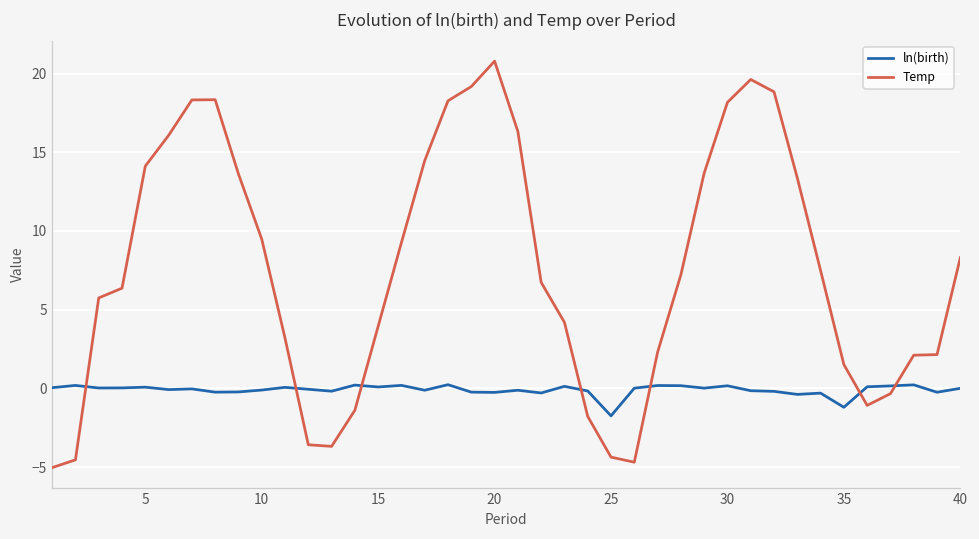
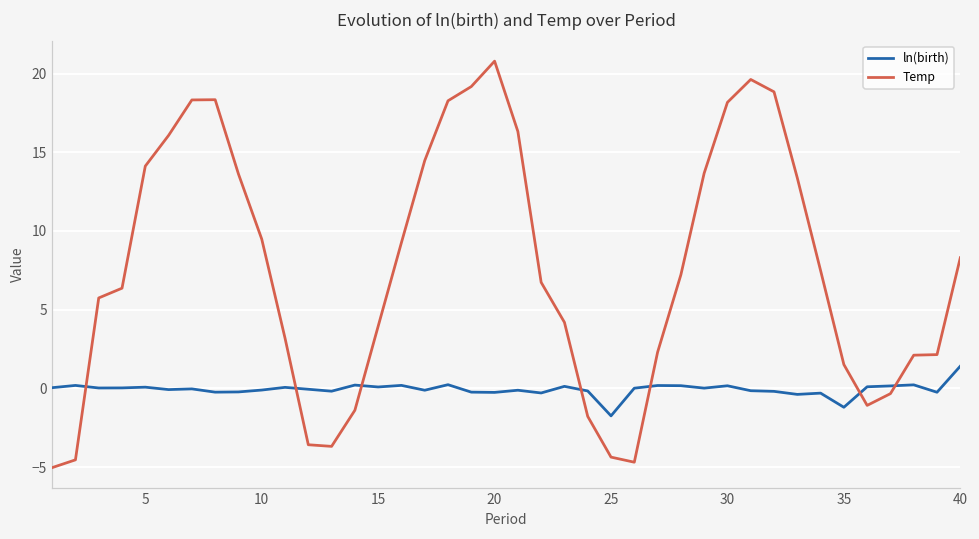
ln(birth), 40: 0.0 -> 1.4
